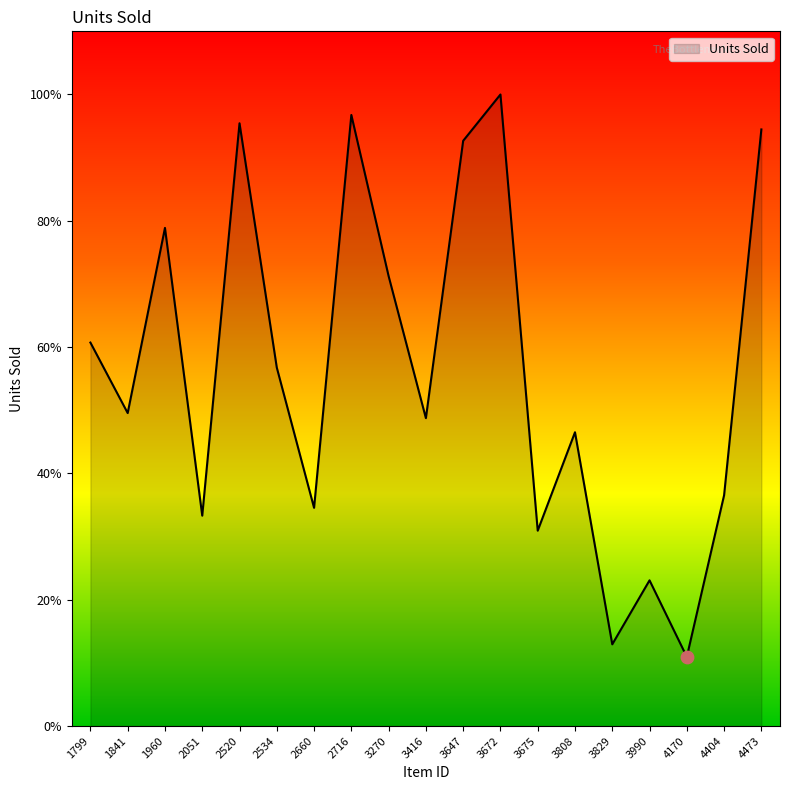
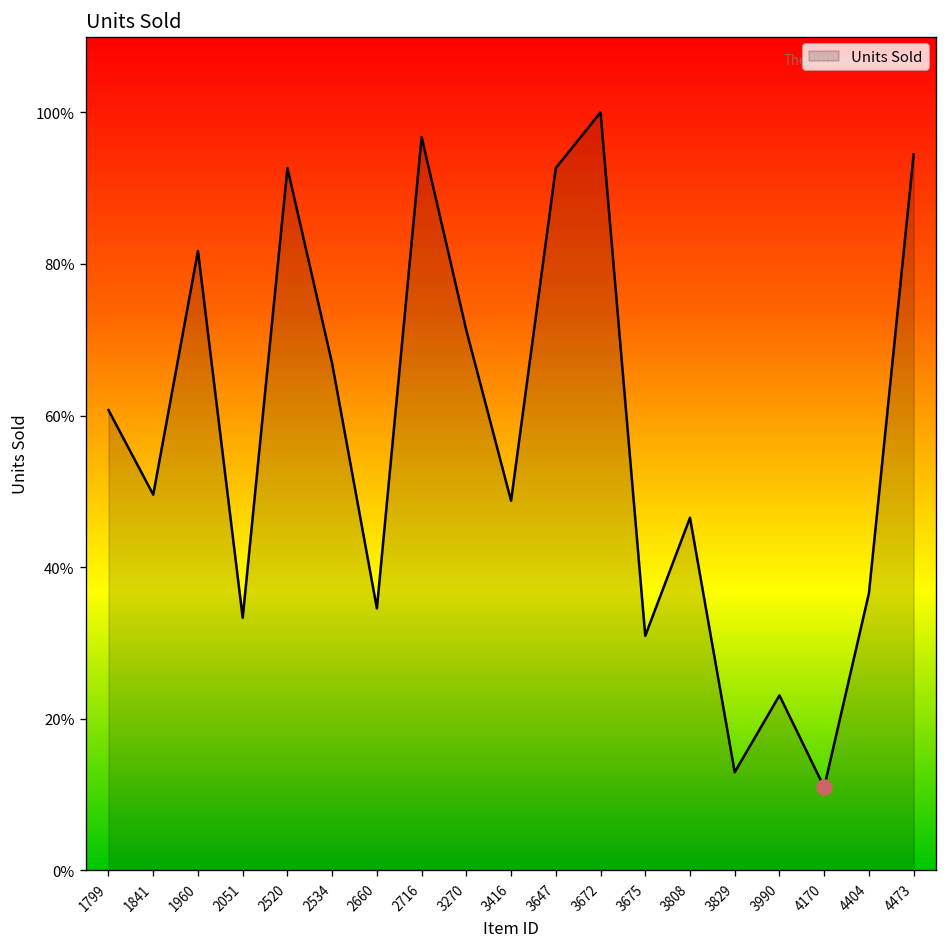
Units Sold, 1960: 79% -> 82%
Units Sold, 2520: 95% -> 93%
Units Sold, 2534: 57% -> 67%
